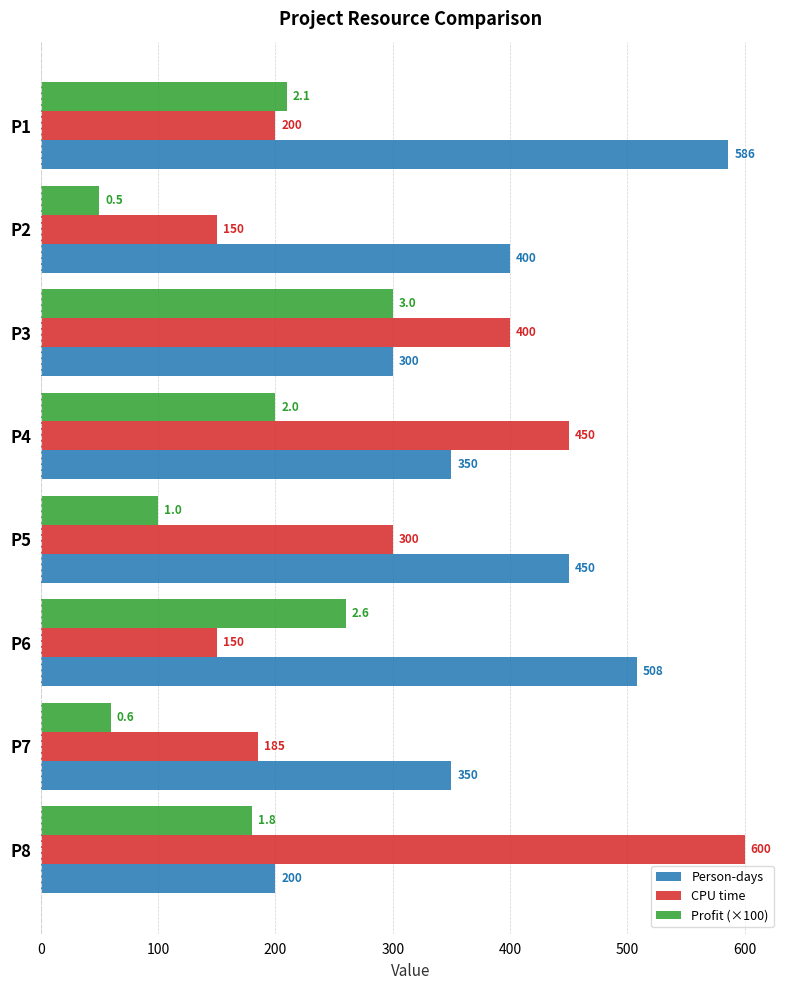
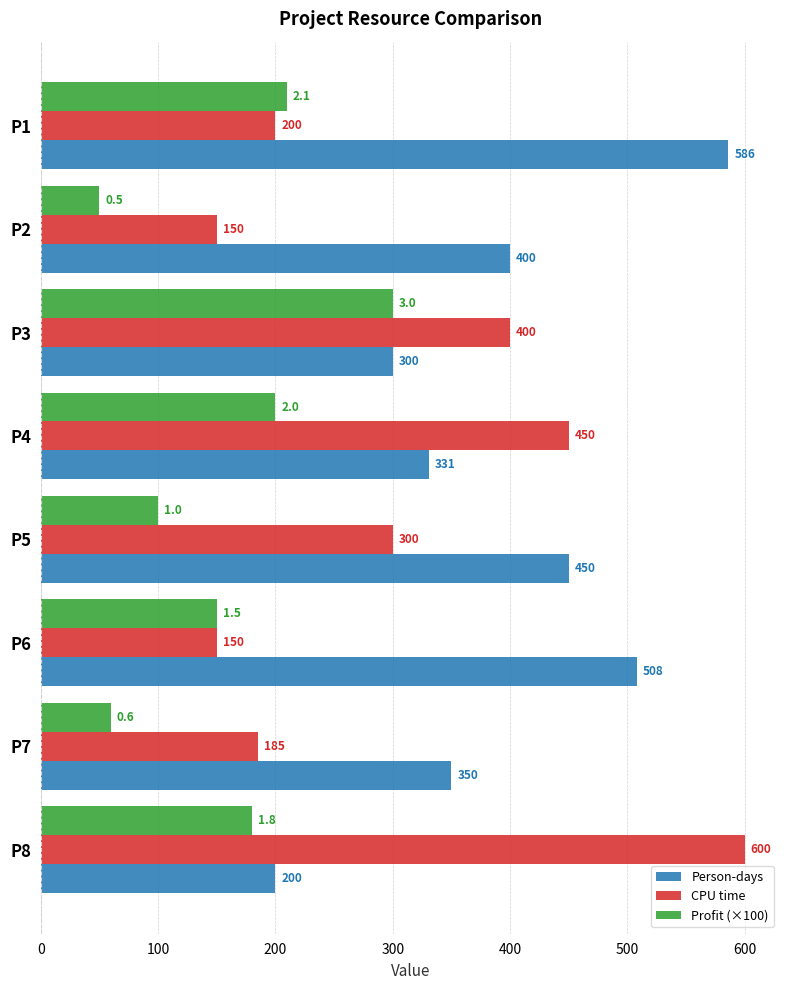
Person-days, P4: 350 -> 331
Profit (×100), P6: 2.6 -> 1.5
